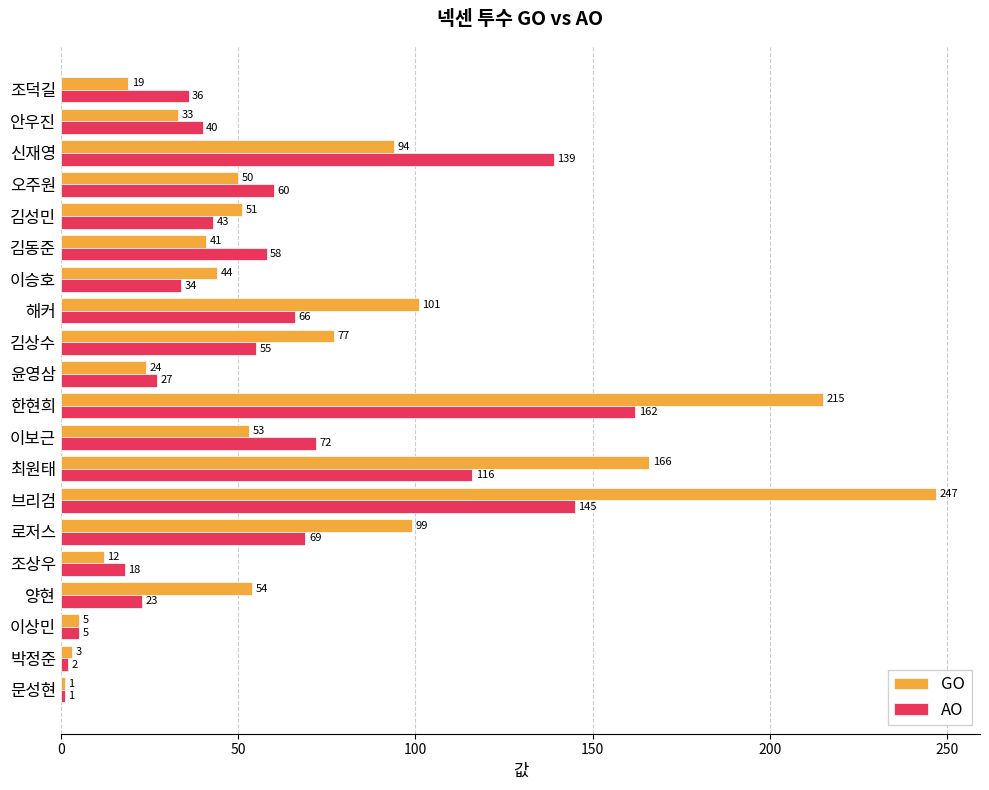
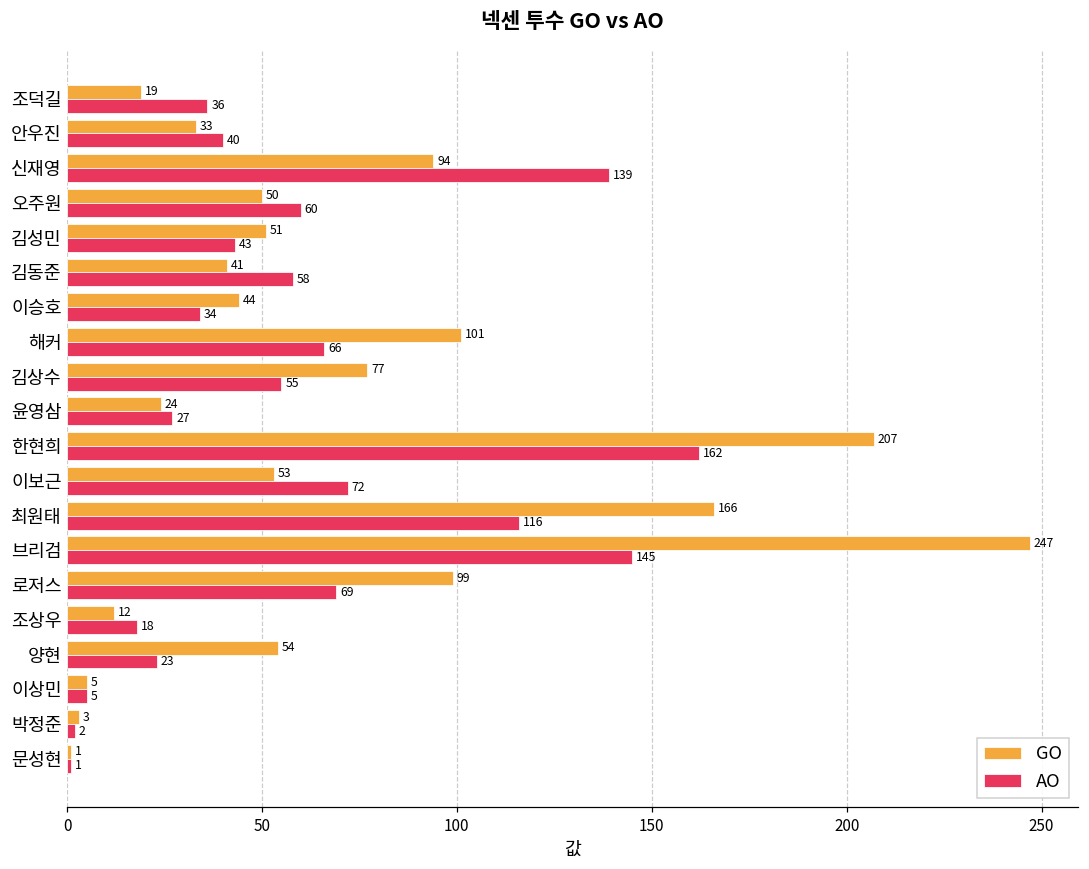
GO, 한현희: 215 -> 207
